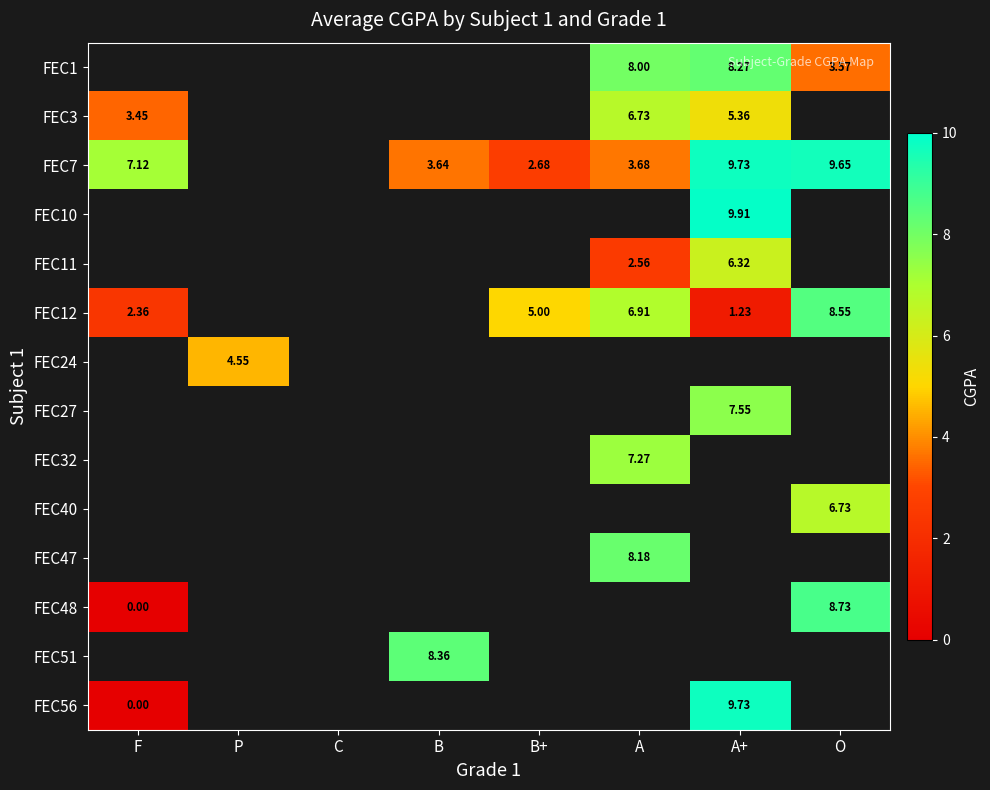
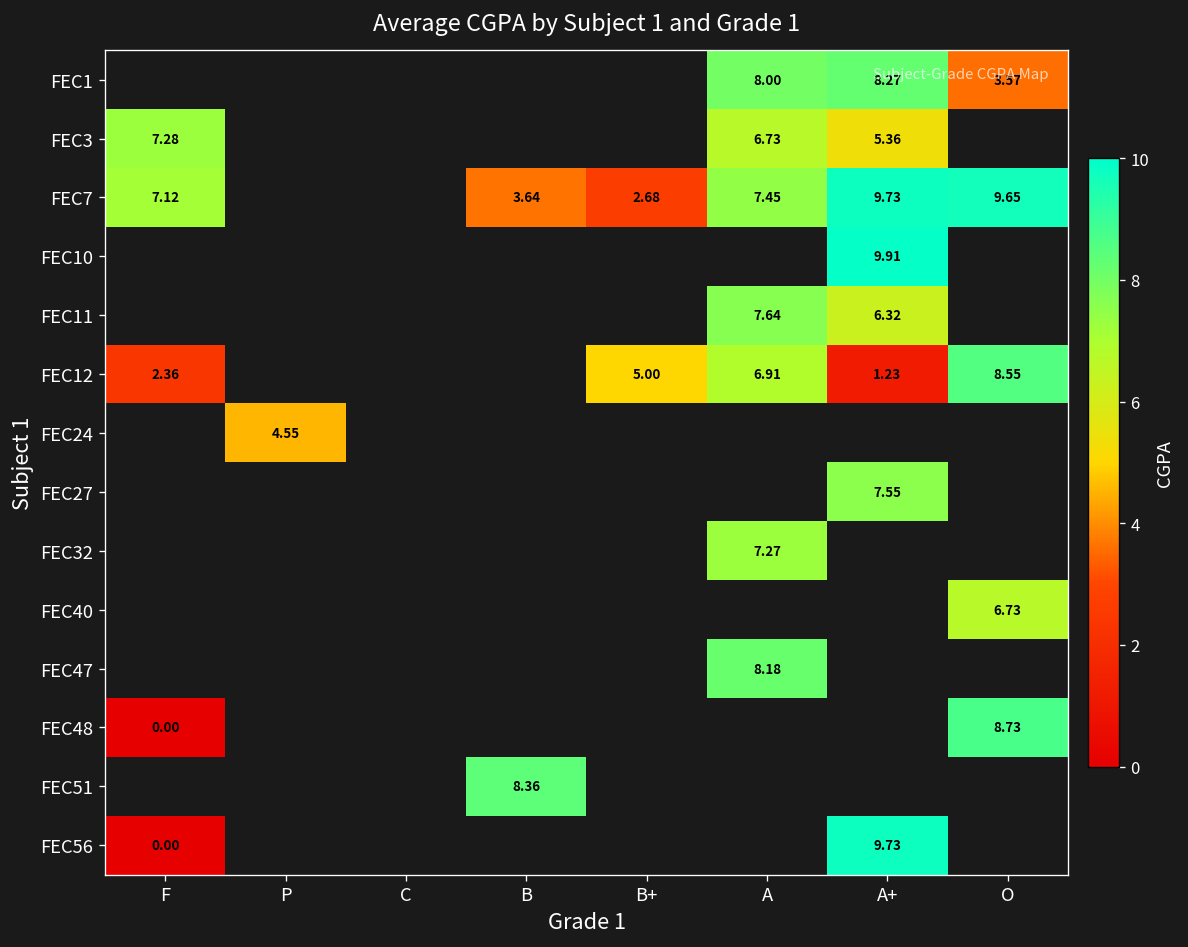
FEC3, F: 3.45 -> 7.28
FEC7, A: 3.68 -> 7.45
FEC11, A: 2.56 -> 7.64
